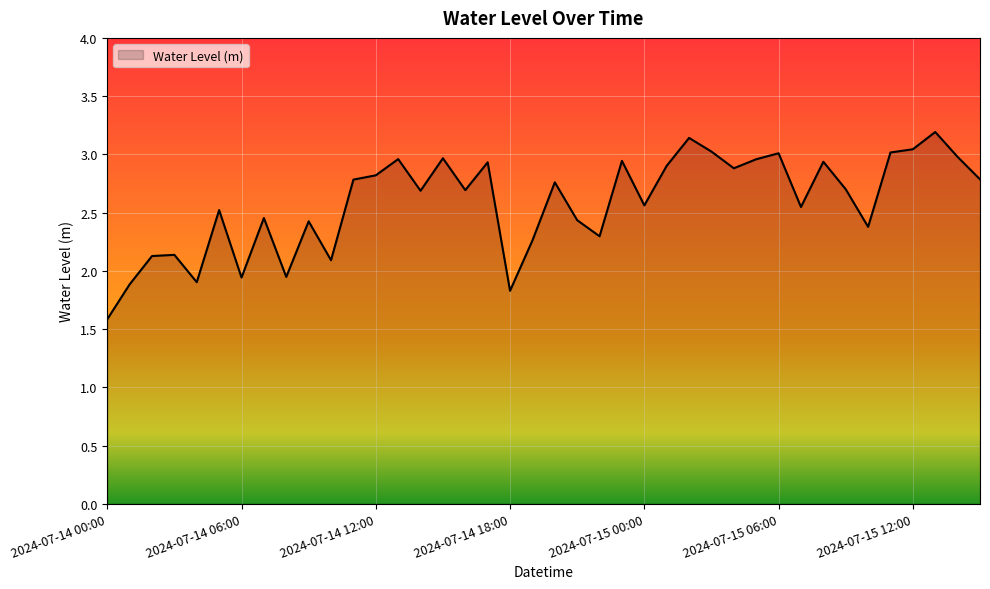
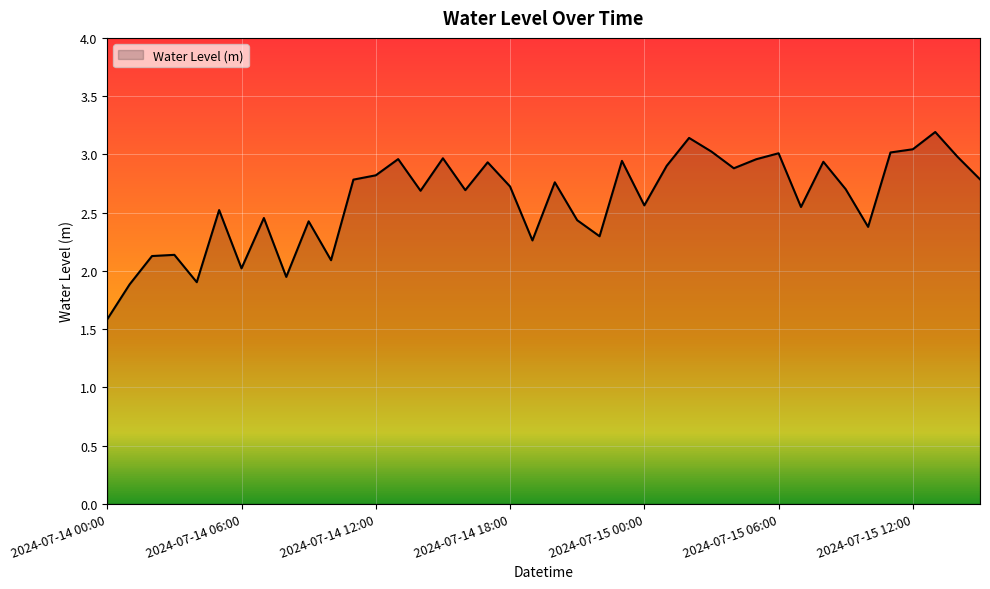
2024-07-14 06:00: 1.94 -> 2.02
2024-07-14 18:00: 1.83 -> 2.72
